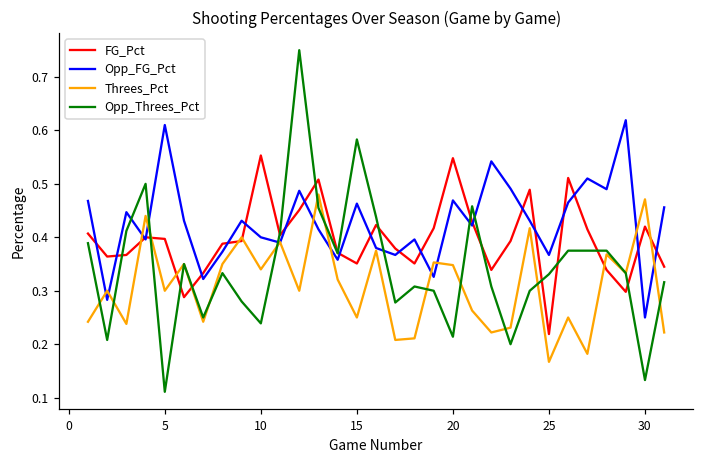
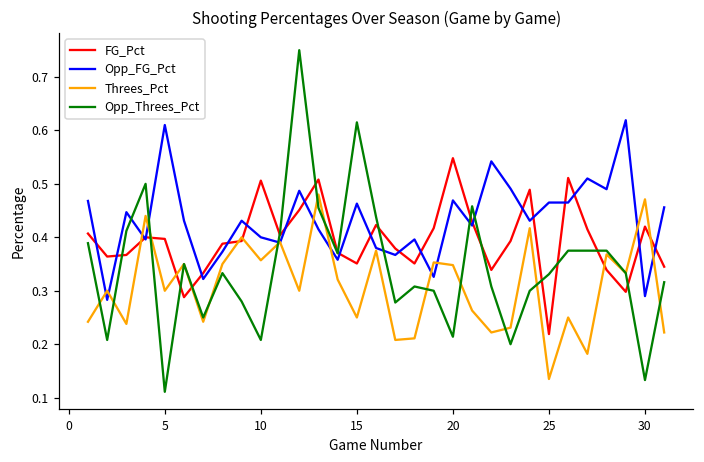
FG_Pct, 10: 0.55 -> 0.51
Threes_Pct, 10: 0.34 -> 0.36
Opp_Threes_Pct, 10: 0.24 -> 0.21
Opp_Threes_Pct, 15: 0.58 -> 0.62
Opp_FG_Pct, 25: 0.37 -> 0.47
Threes_Pct, 25: 0.17 -> 0.14
Opp_FG_Pct, 30: 0.25 -> 0.29
